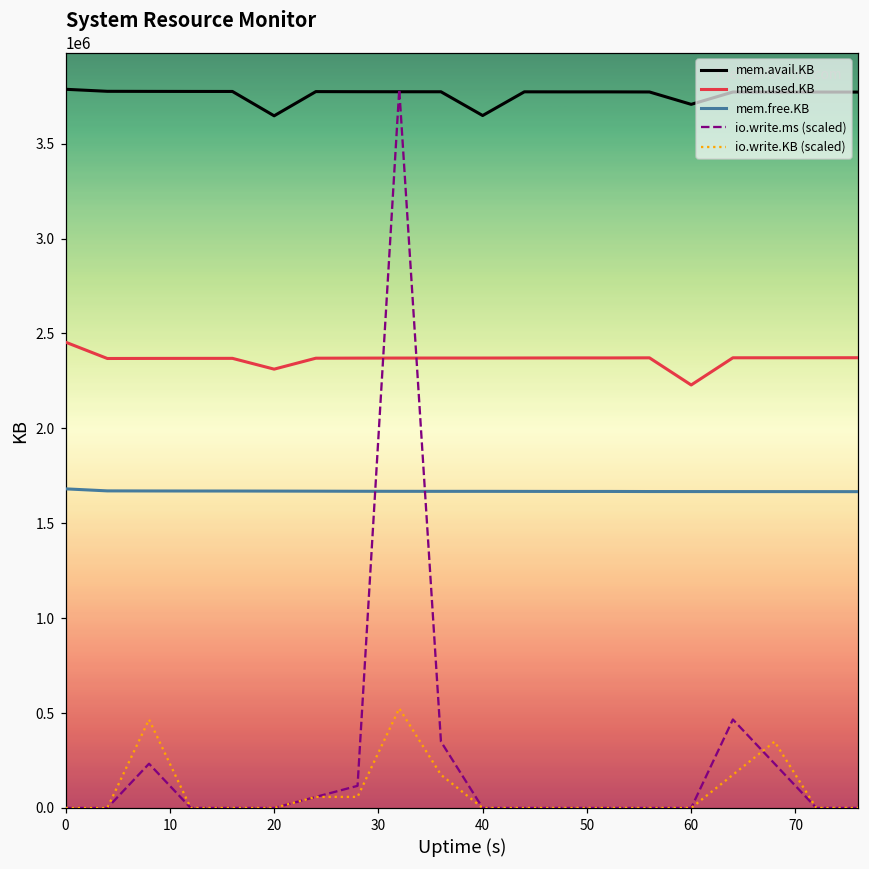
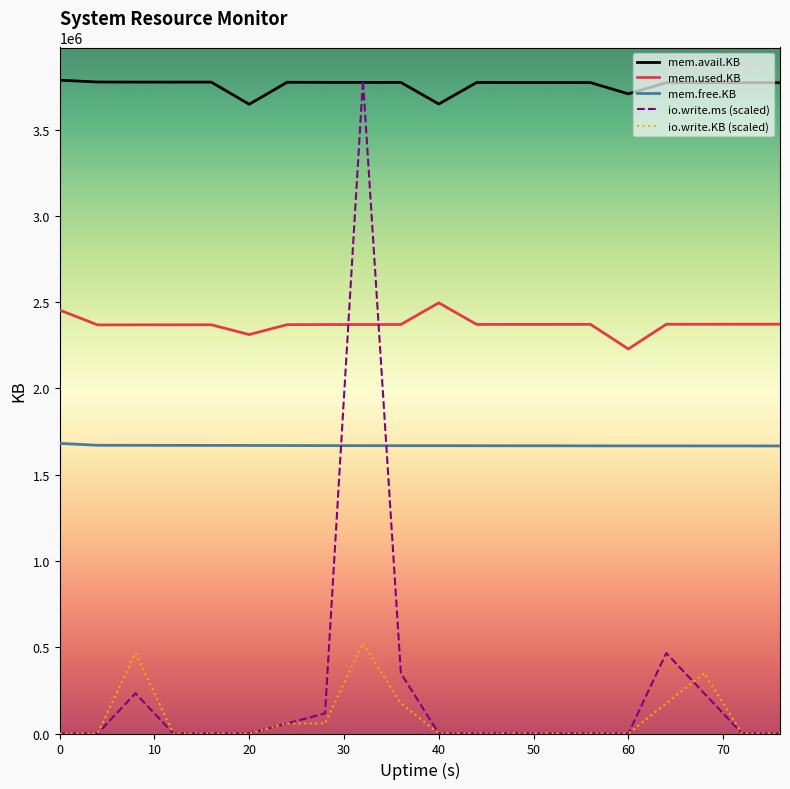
mem.used.KB, 40: 2370000 -> 2500000
